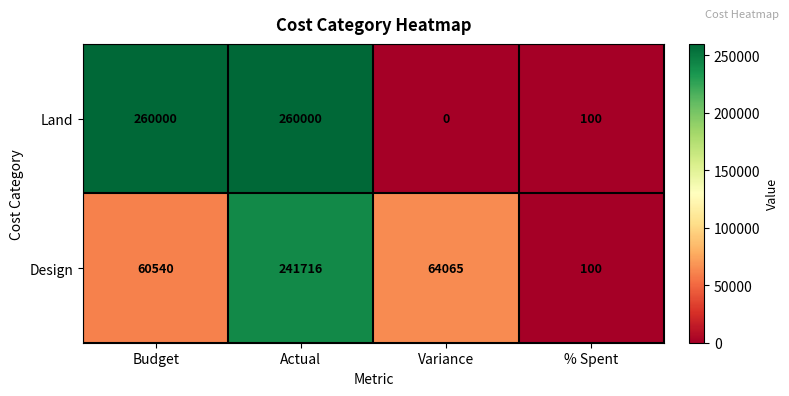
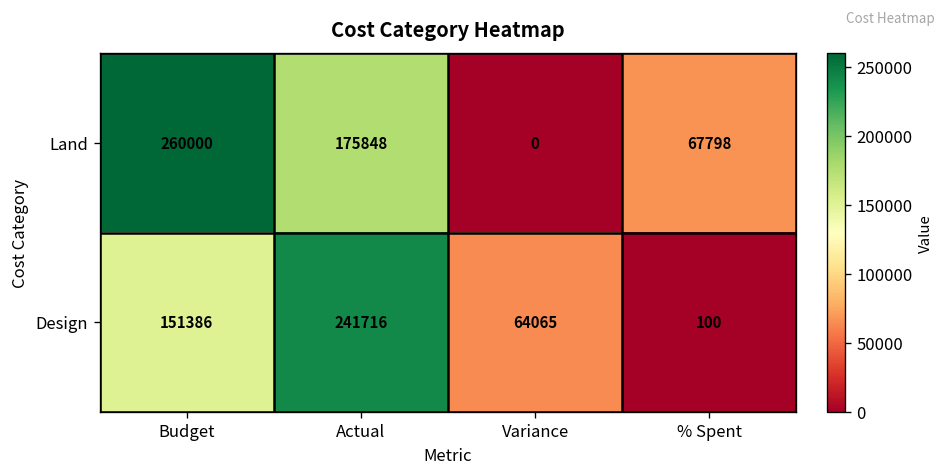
Land, Actual: 260000 -> 175848
Land, % Spent: 100 -> 67798
Design, Budget: 60540 -> 151386
